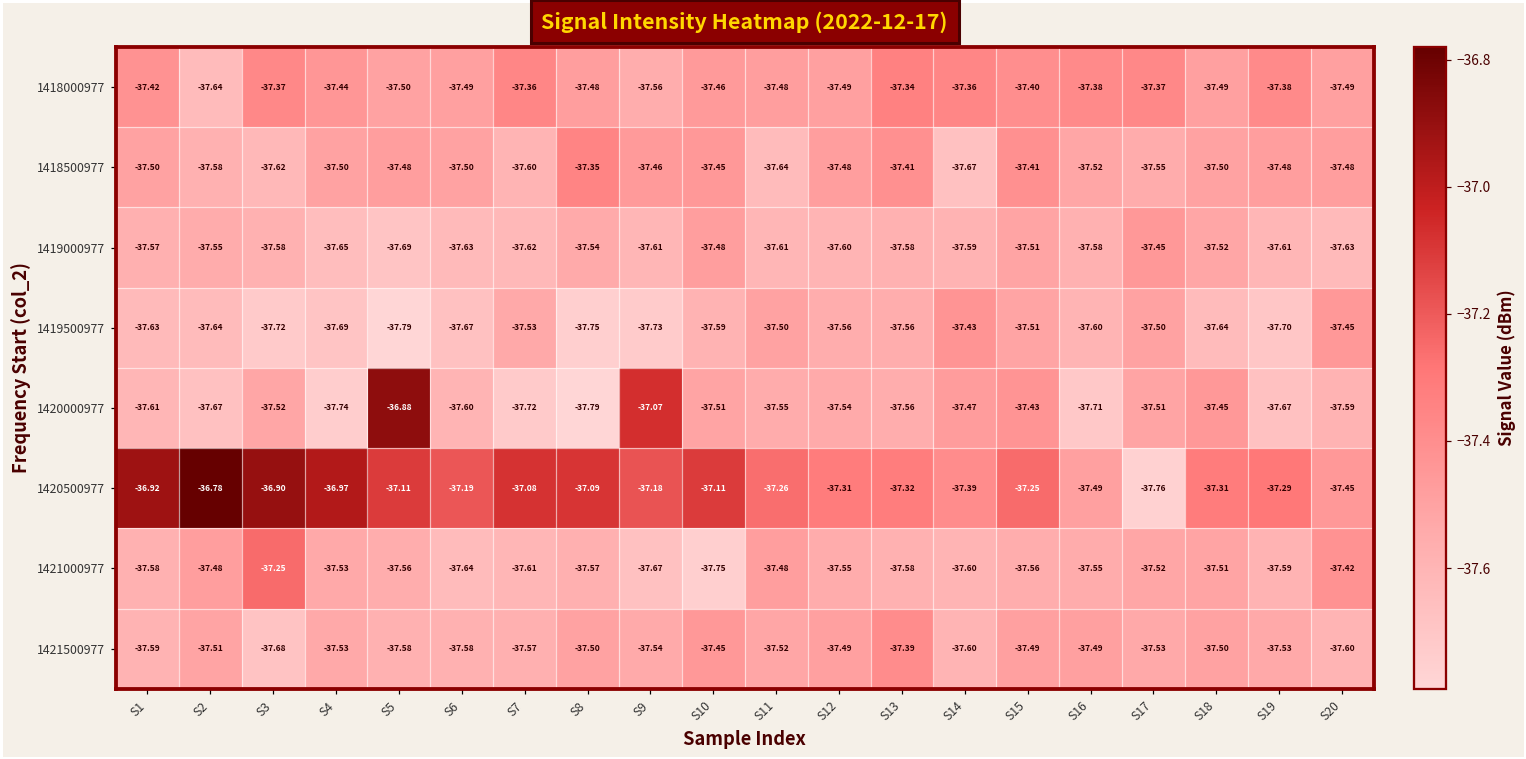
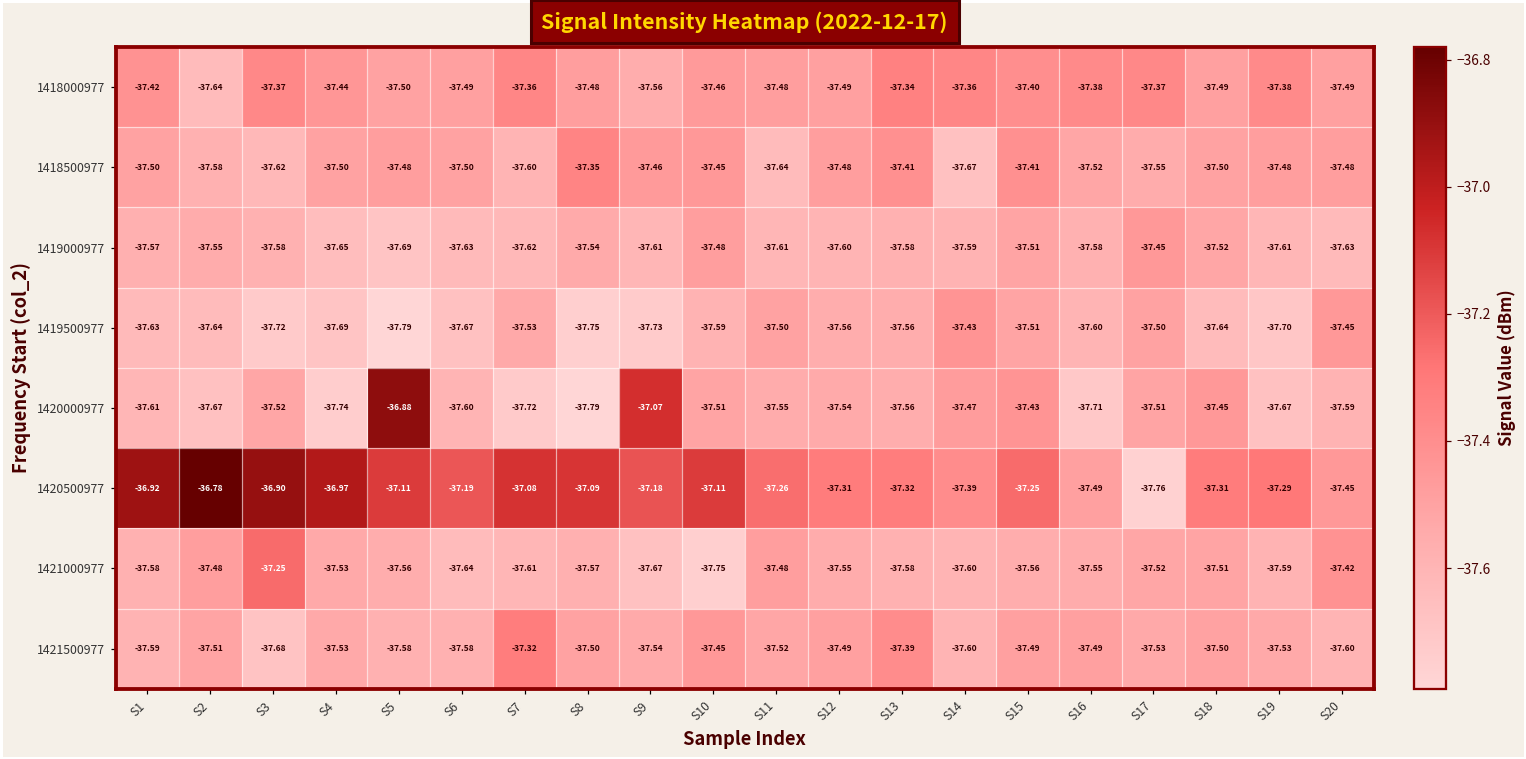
1421500977, S7: -37.57 -> -37.32
